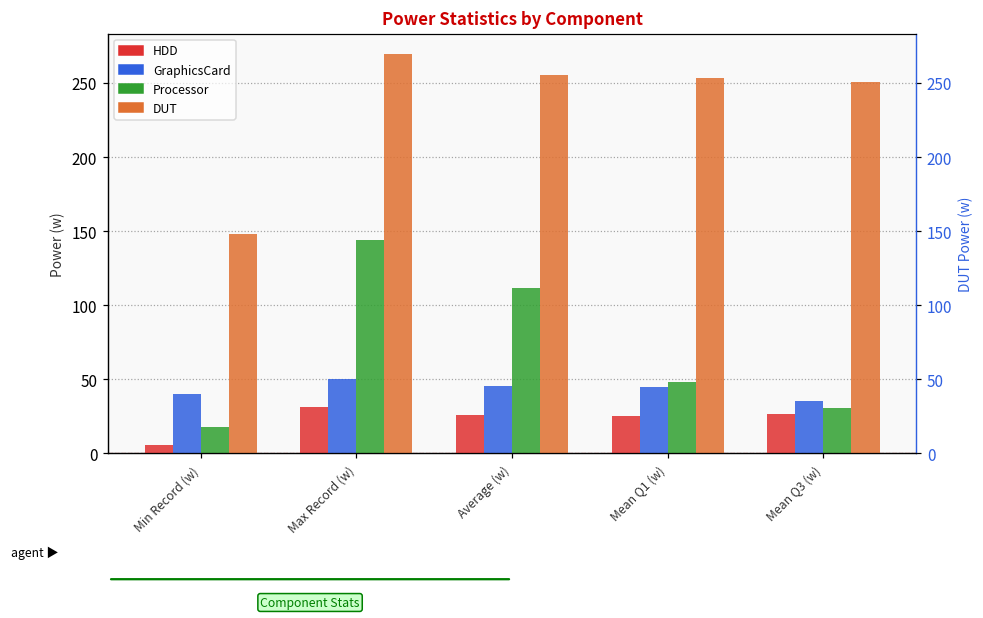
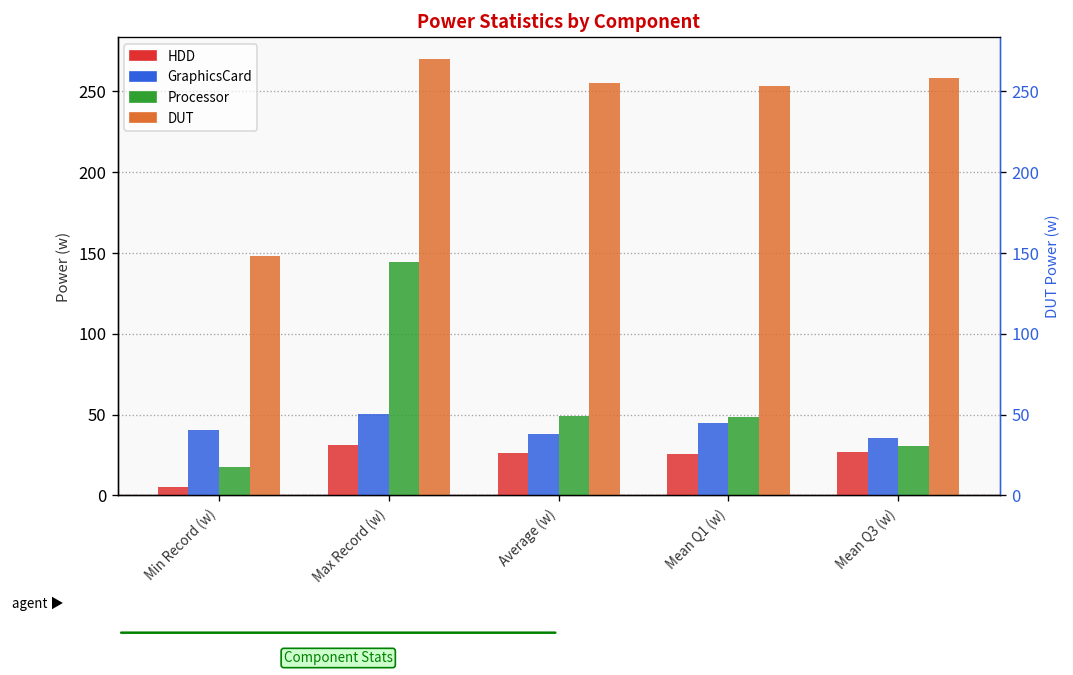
GraphicsCard, Average (w): 45 -> 38
Processor, Average (w): 112 -> 49
DUT, Mean Q3 (w): 251 -> 259
